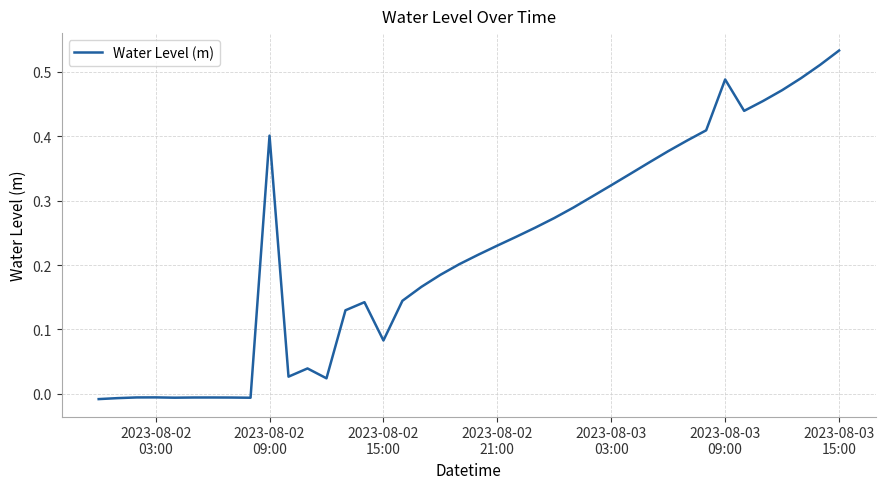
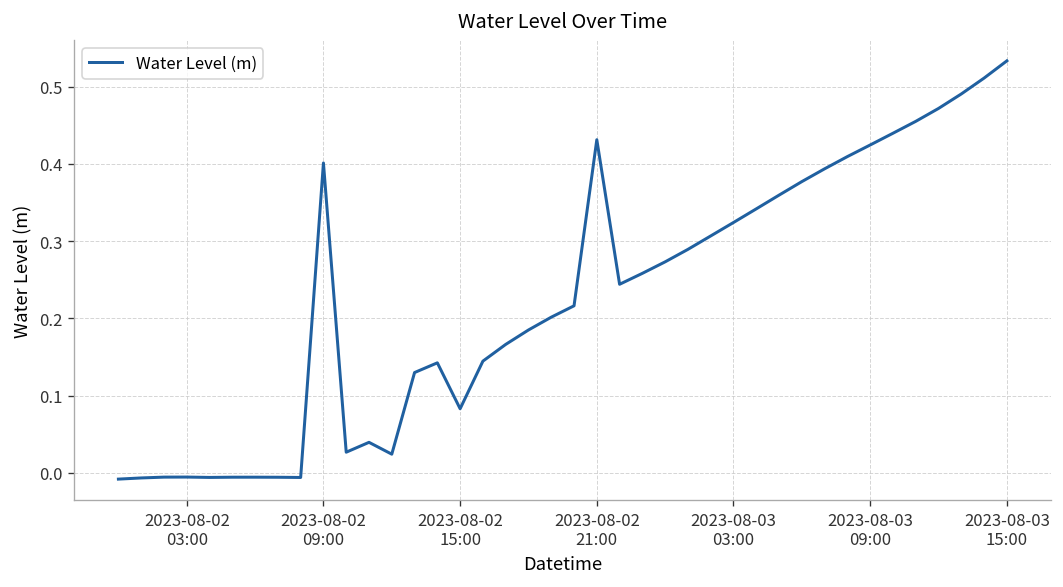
2023-08-02 21:00: 0.23 -> 0.43
2023-08-03 09:00: 0.49 -> 0.42
